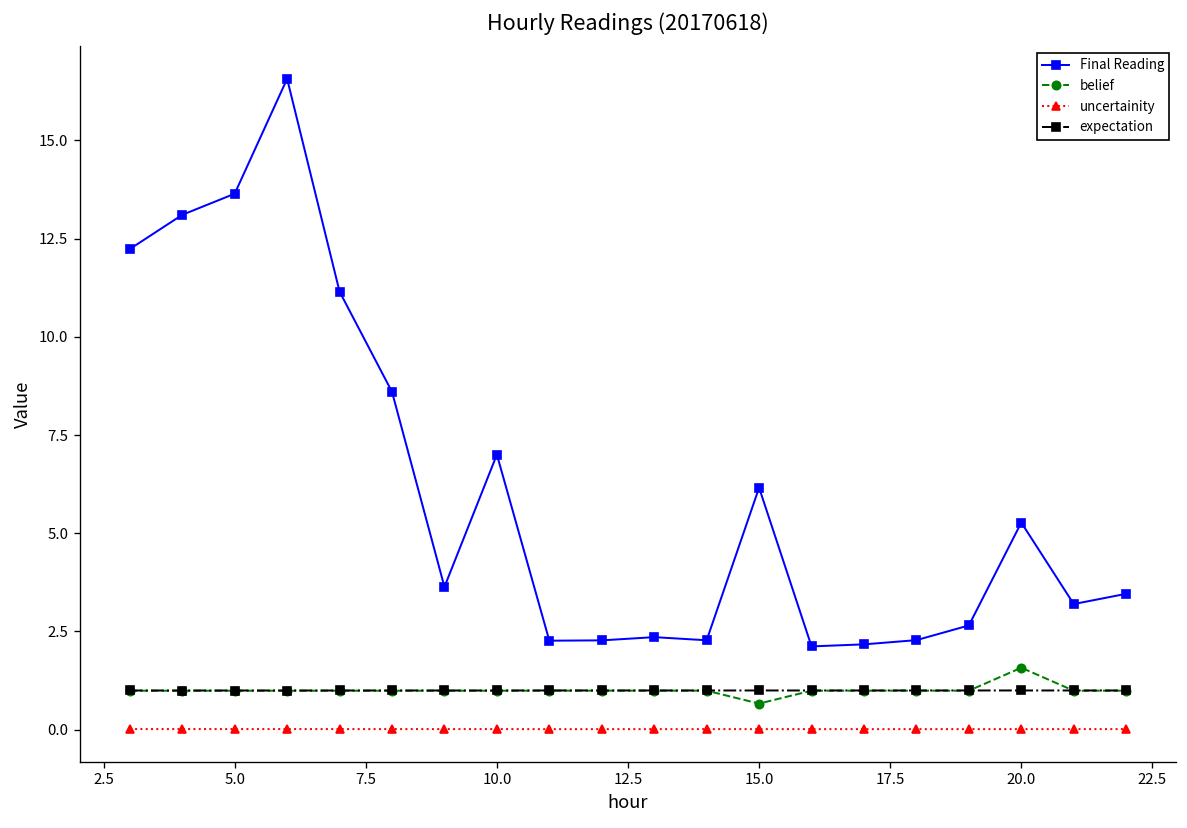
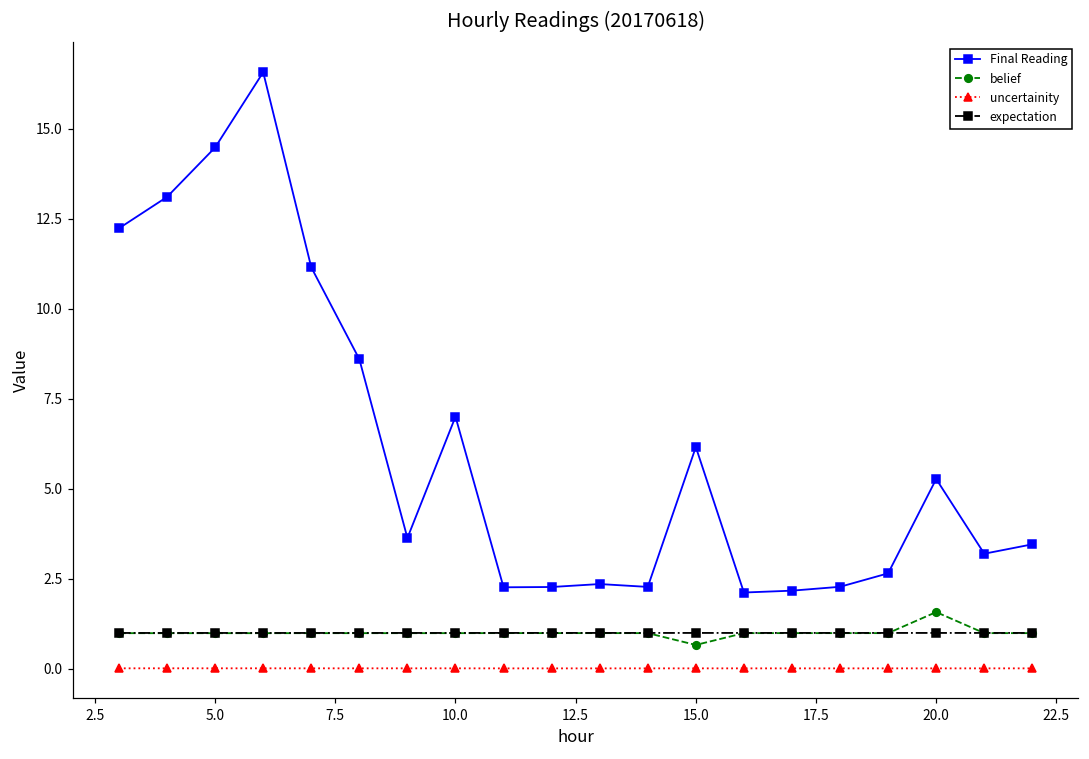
Final Reading, 5.0: 13.6 -> 14.5
